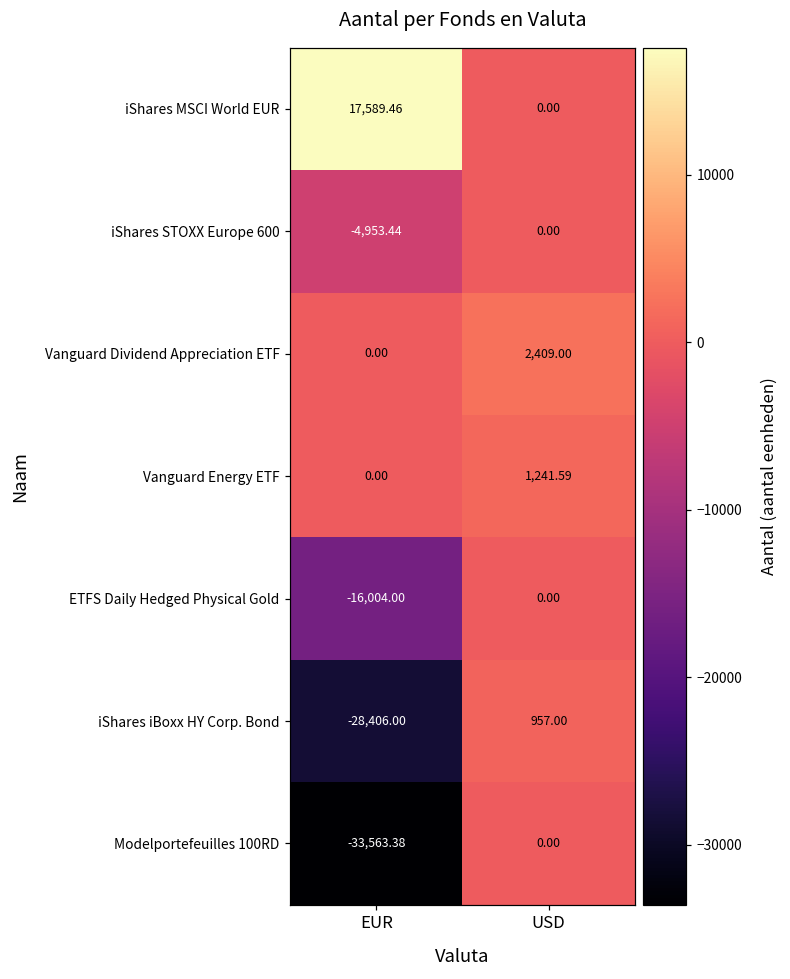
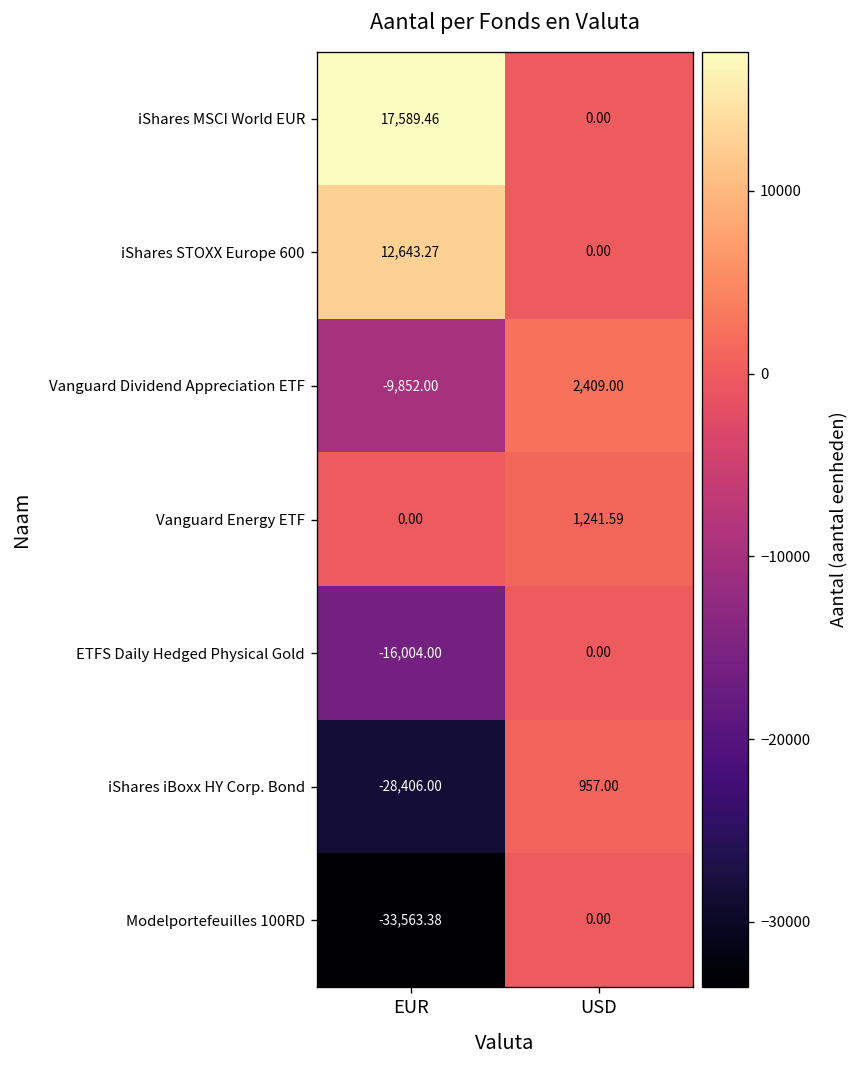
iShares STOXX Europe 600, EUR: -4,953.44 -> 12,643.27
Vanguard Dividend Appreciation ETF, EUR: 0.00 -> -9,852.00
